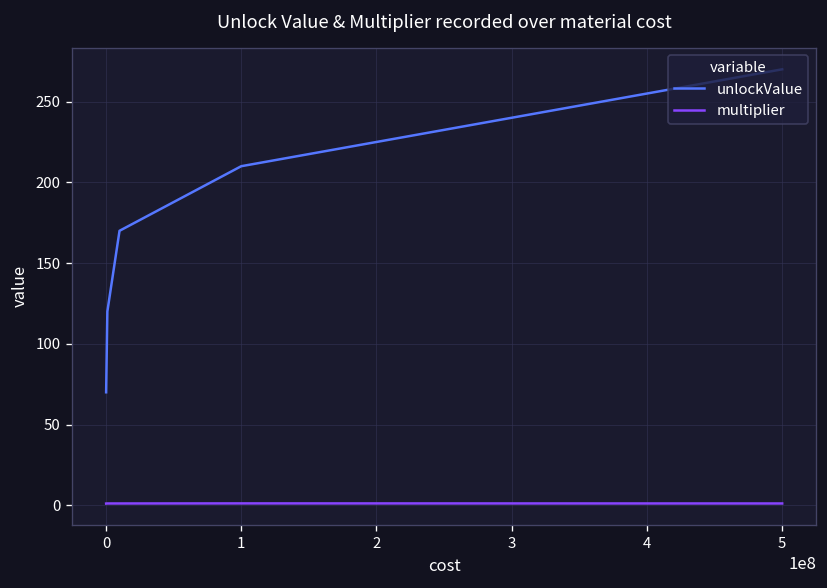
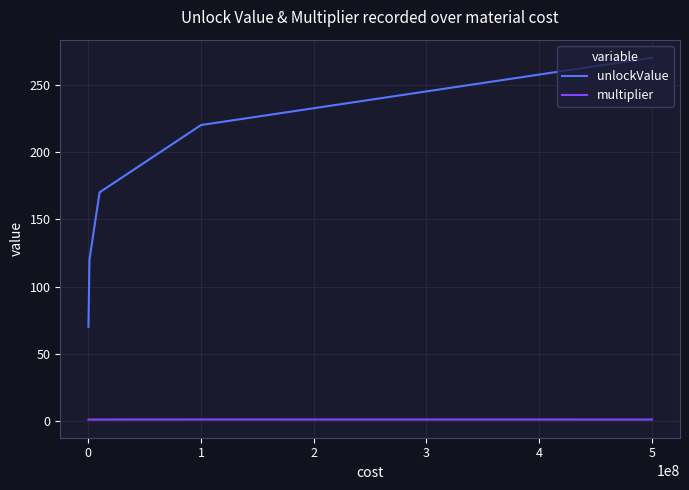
unlockValue, 1: 210 -> 220
